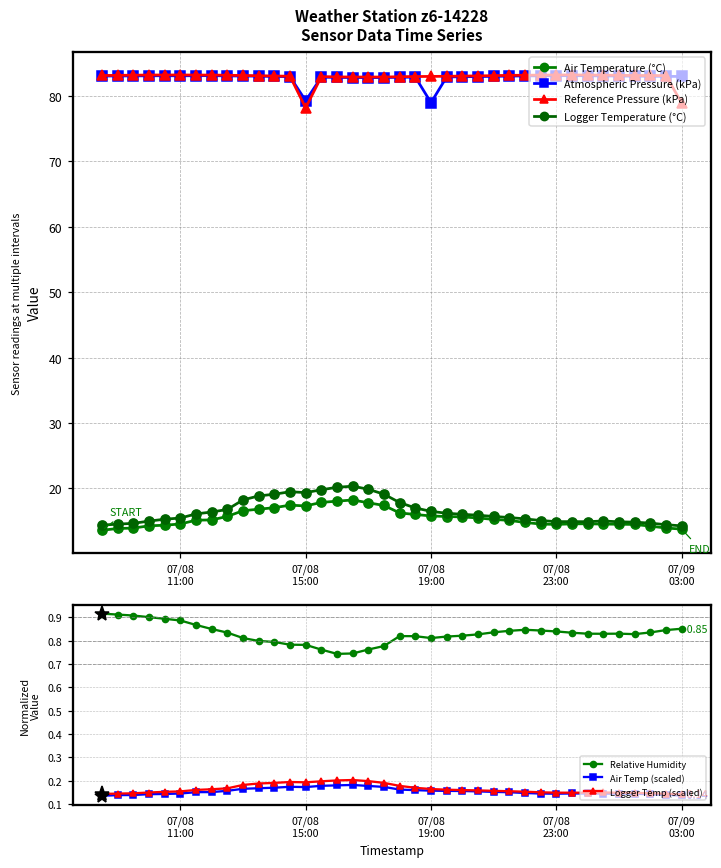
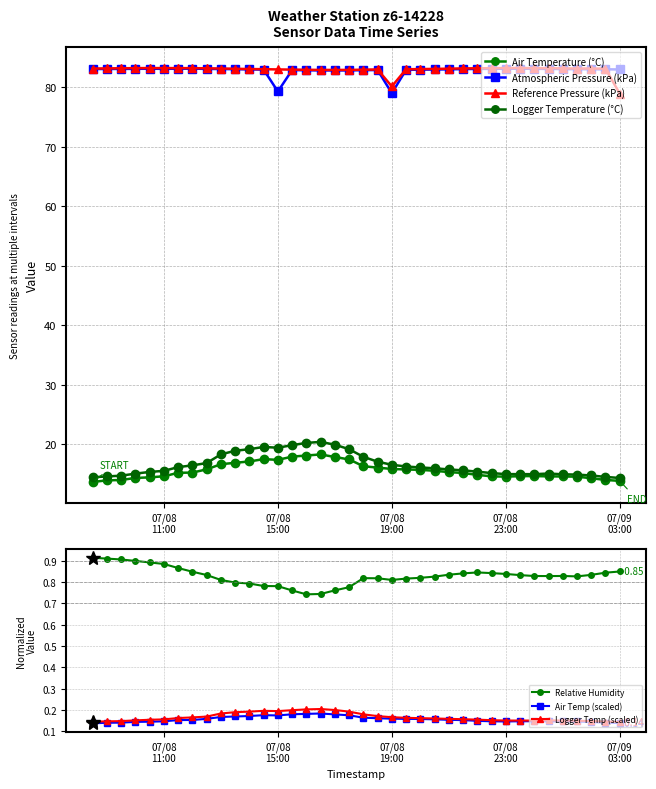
Weather Station z6-14228 Sensor Data Time Series, Reference Pressure (kPa), 07/08 15:00: 78 -> 83
Weather Station z6-14228 Sensor Data Time Series, Reference Pressure (kPa), 07/08 19:00: 83 -> 80
